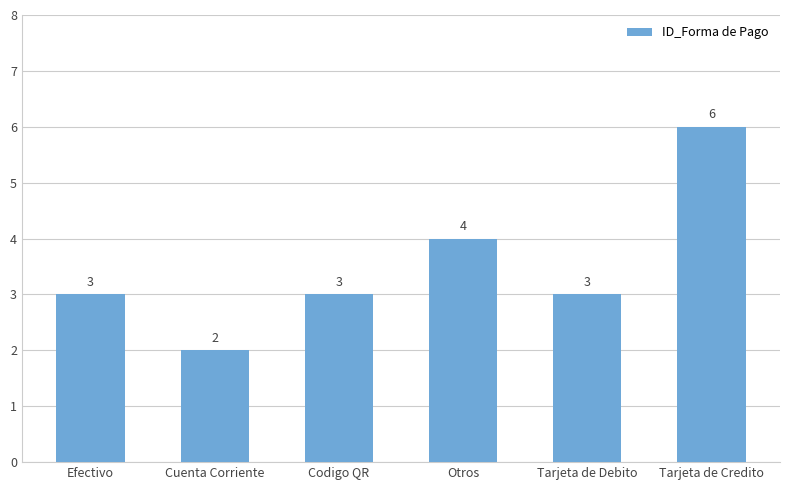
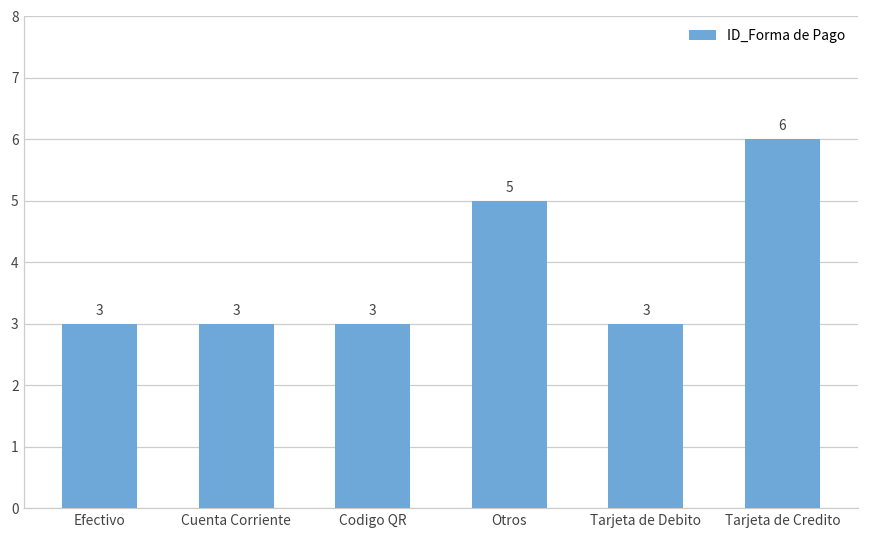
Cuenta Corriente: 2 -> 3
Otros: 4 -> 5
